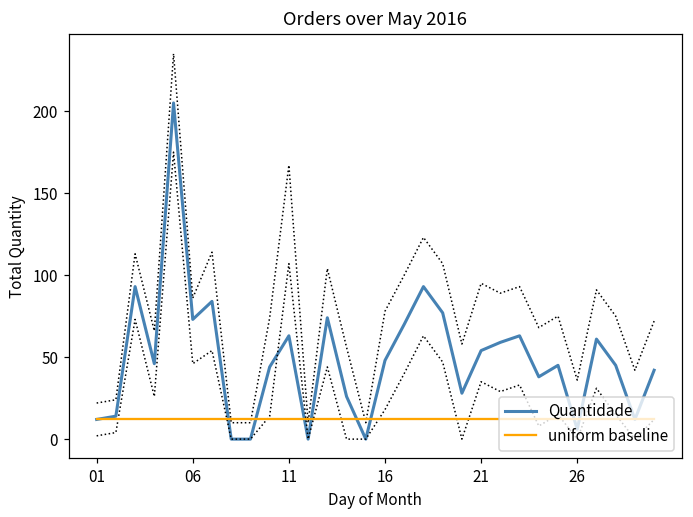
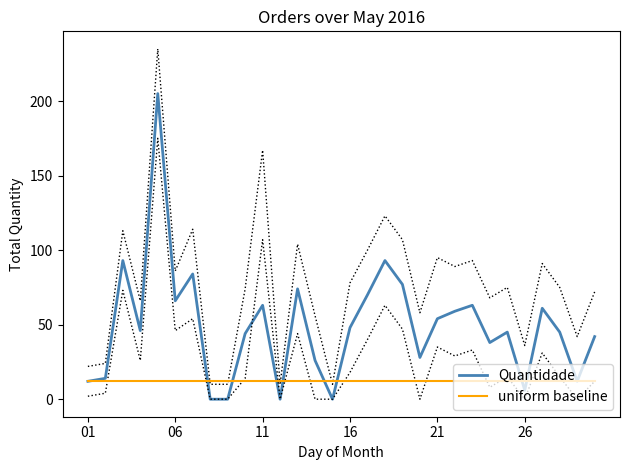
Quantidade, 06: 73 -> 66
